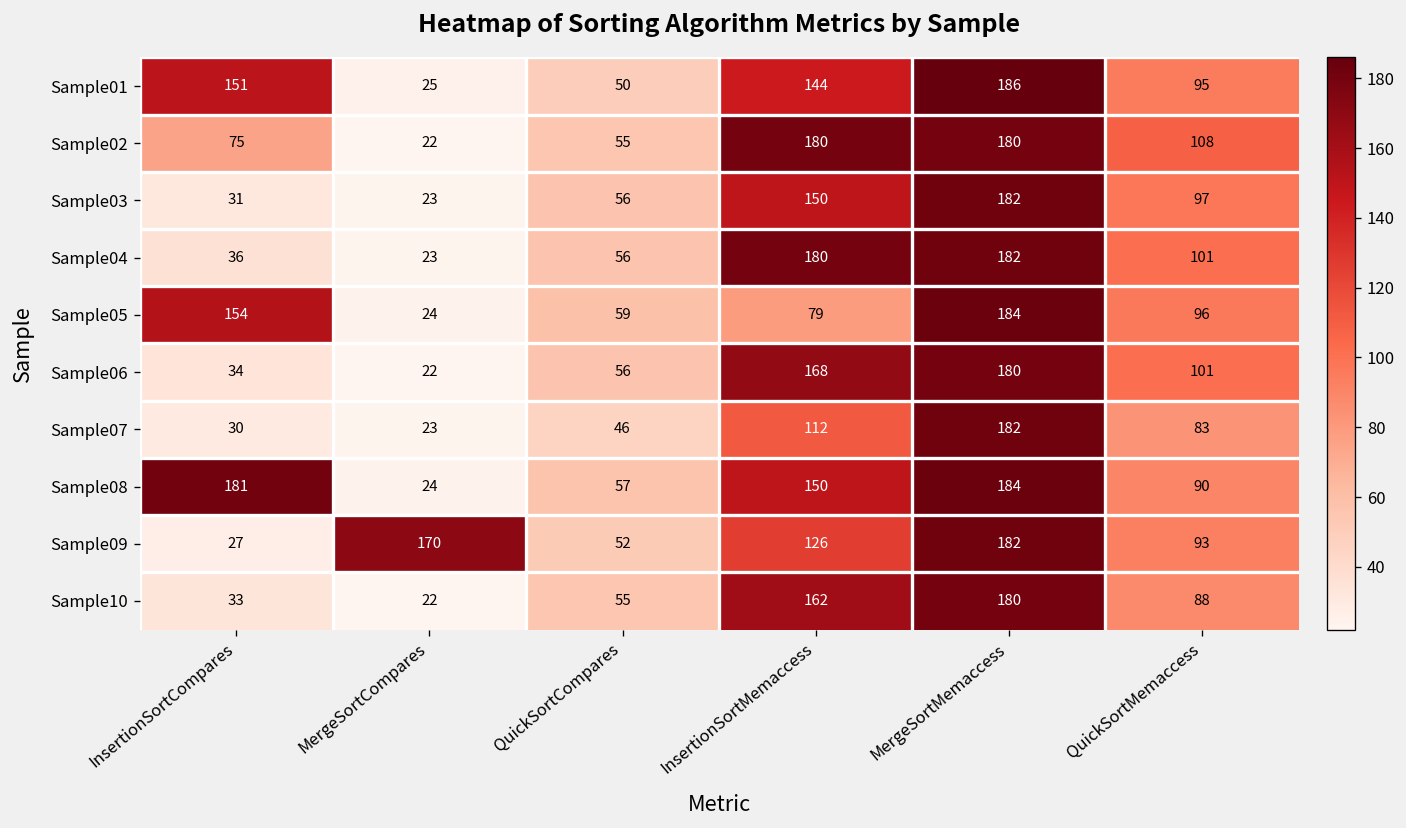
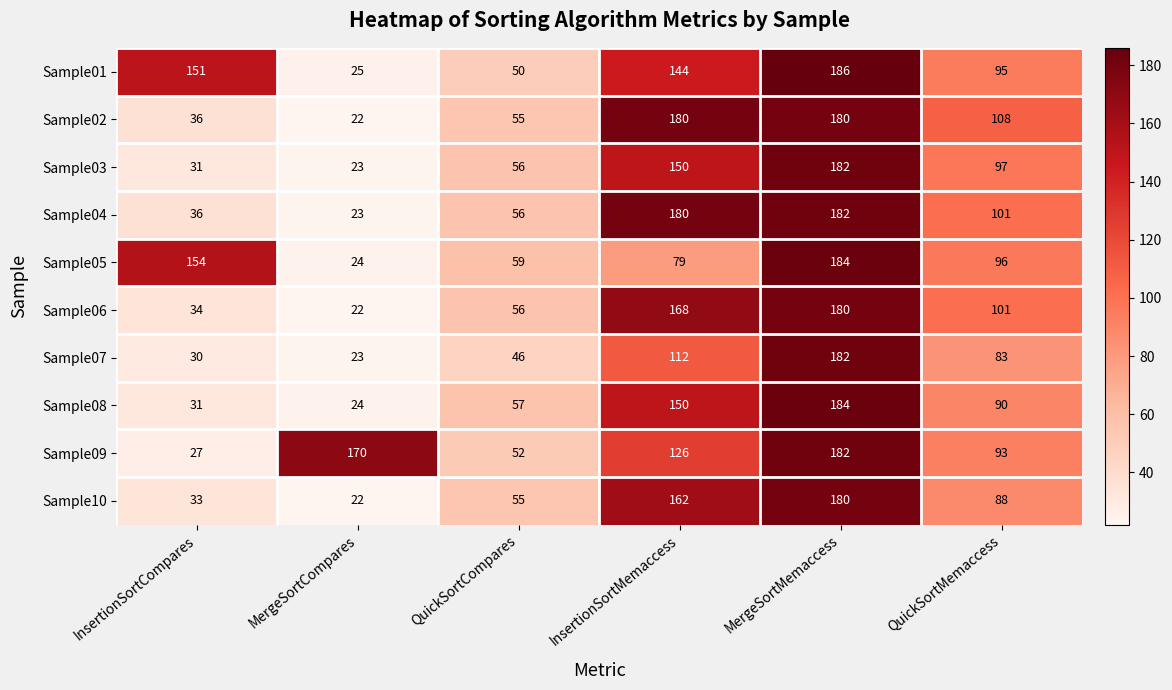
Sample02, InsertionSortCompares: 75 -> 36
Sample08, InsertionSortCompares: 181 -> 31
